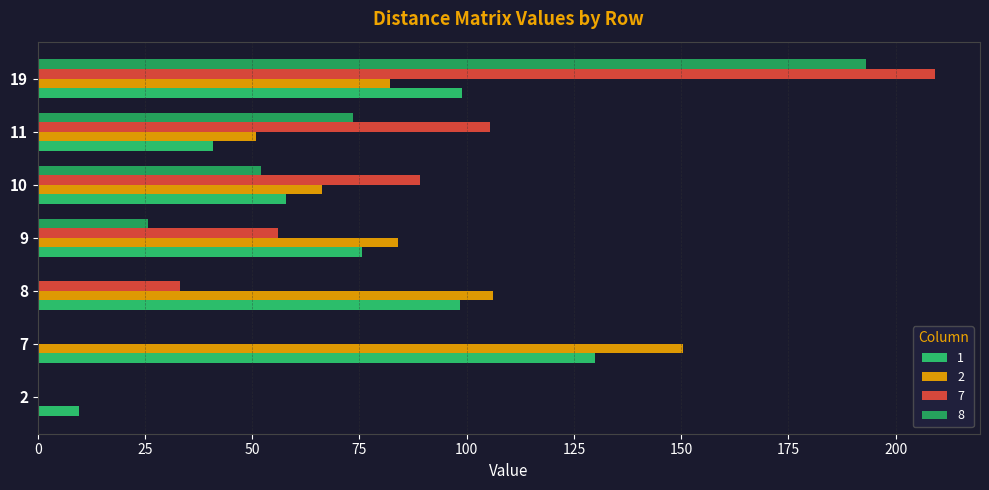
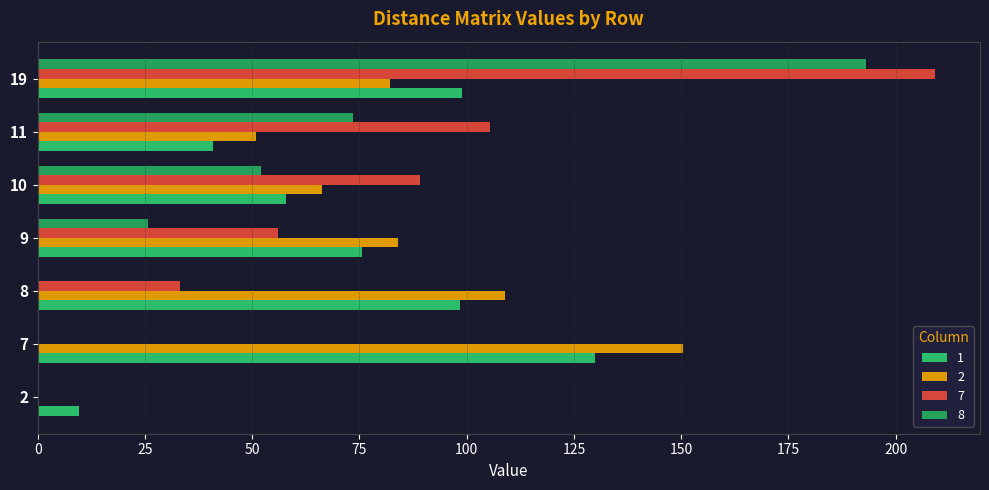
2, 8: 106 -> 109
